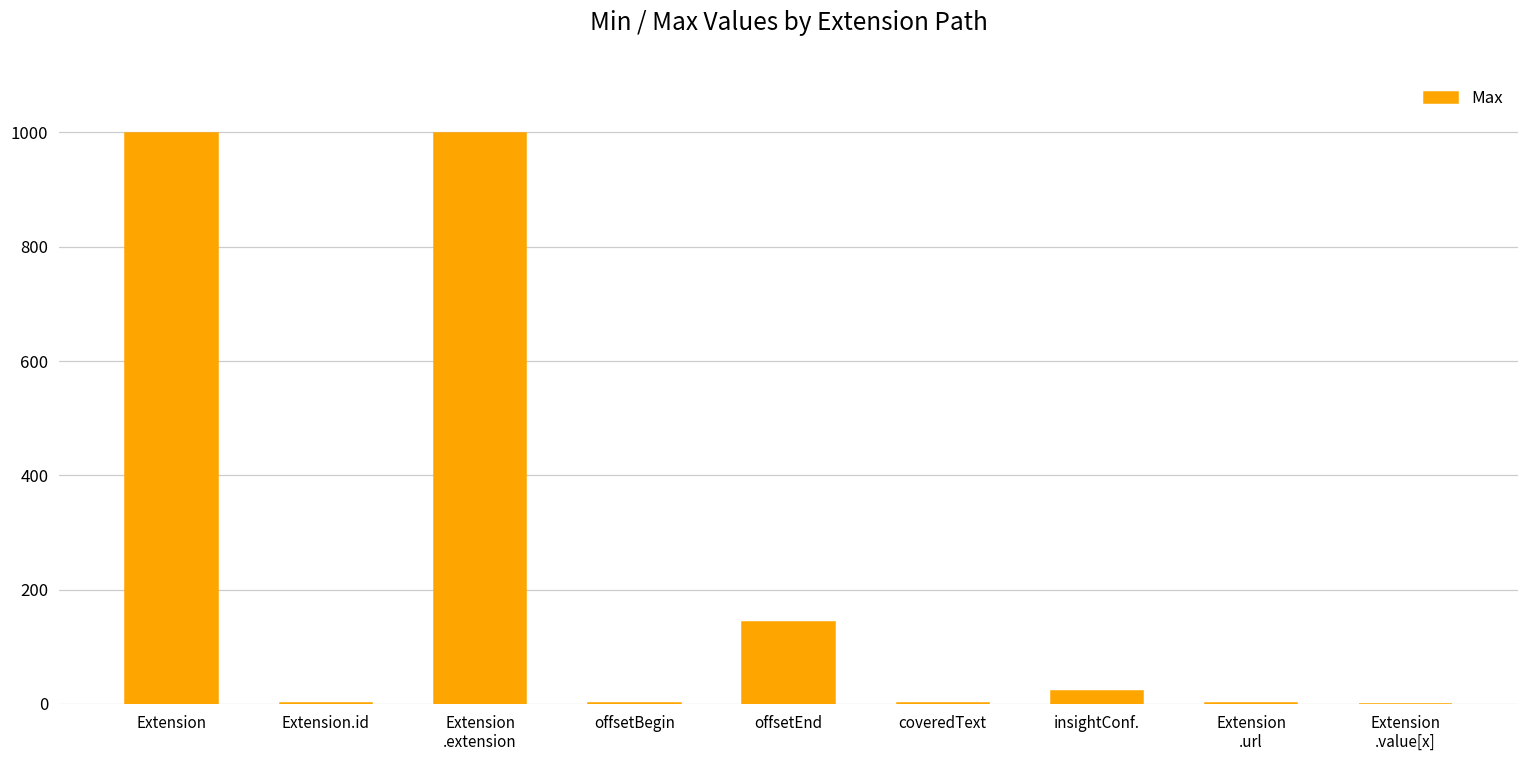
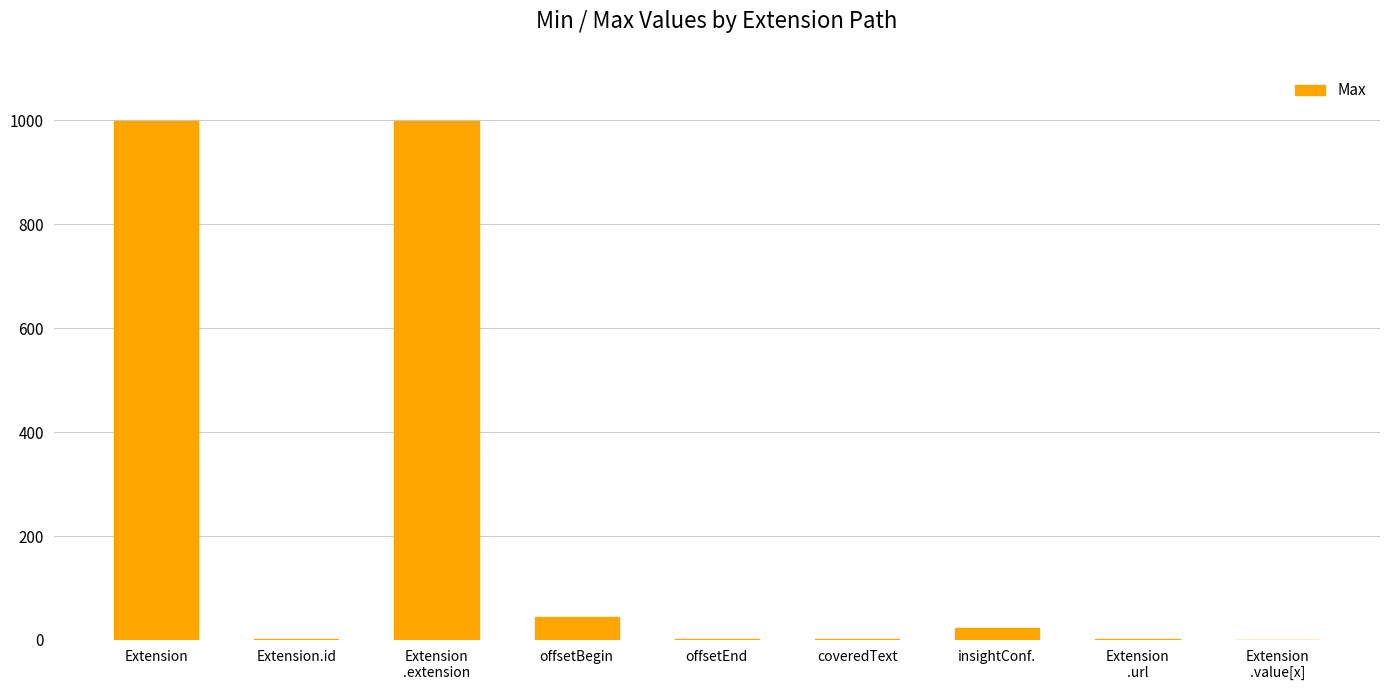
offsetBegin: 0 -> 50
offsetEnd: 140 -> 0
